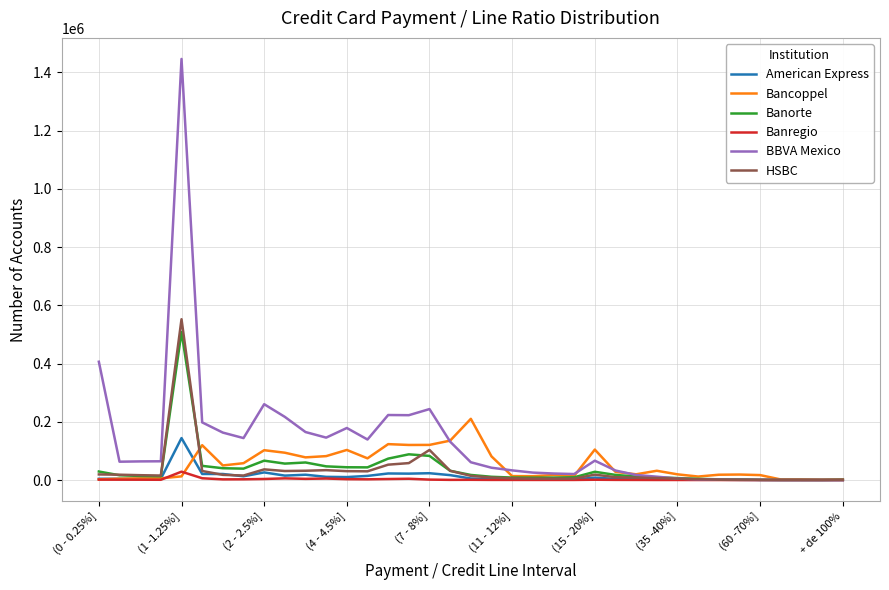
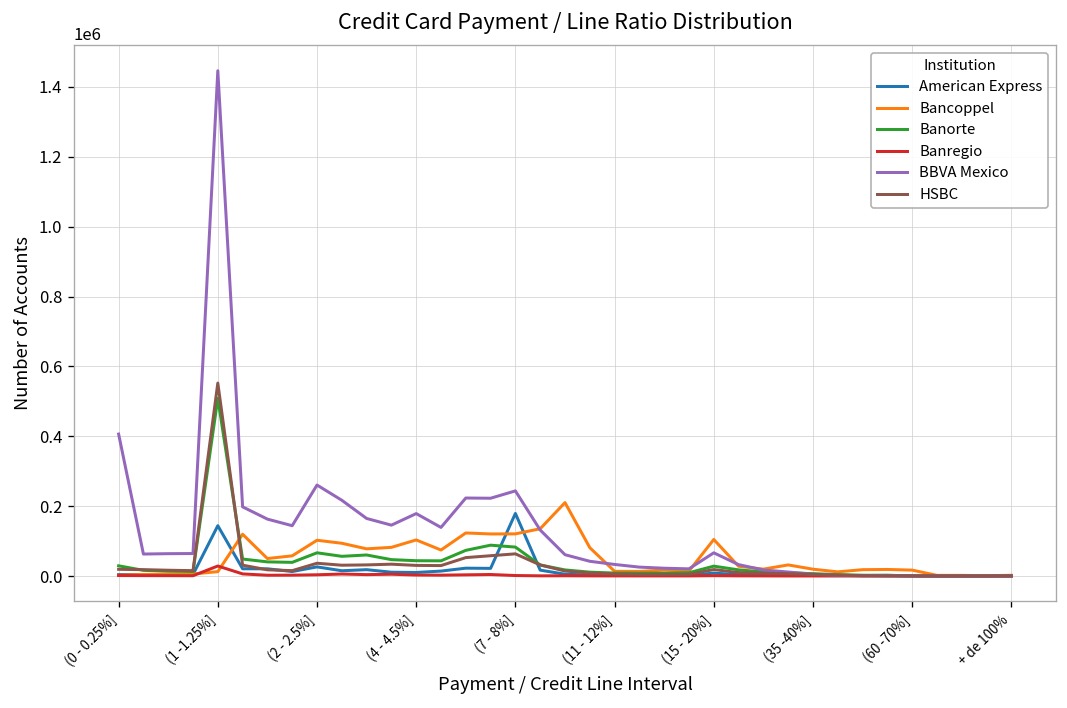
American Express, (7 - 8%]: 20000 -> 180000
HSBC, (7 - 8%]: 100000 -> 60000
